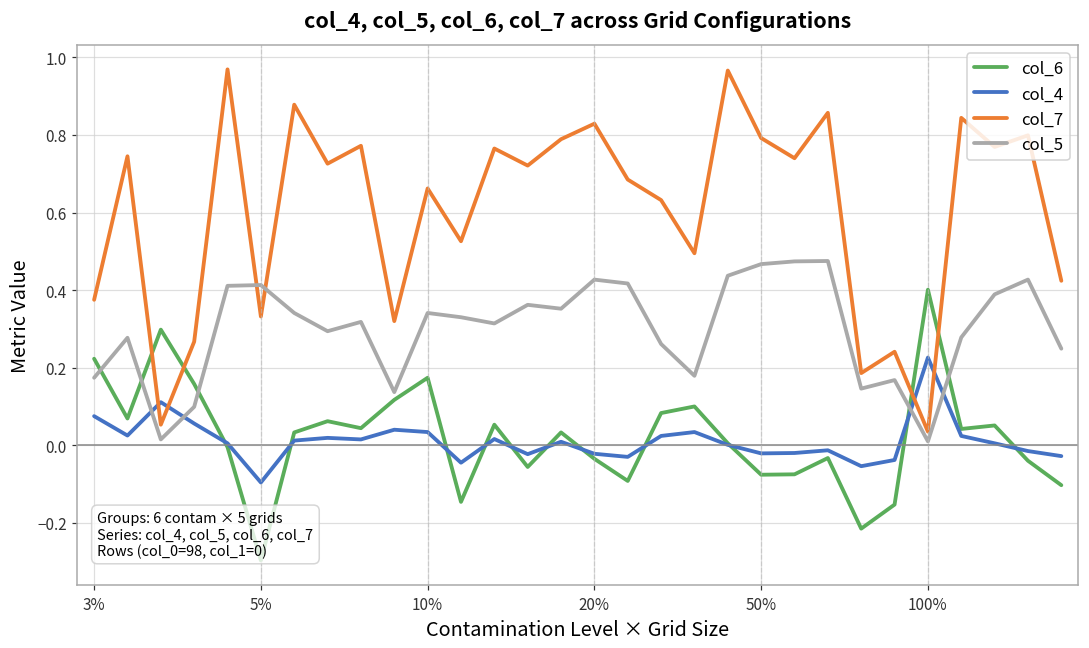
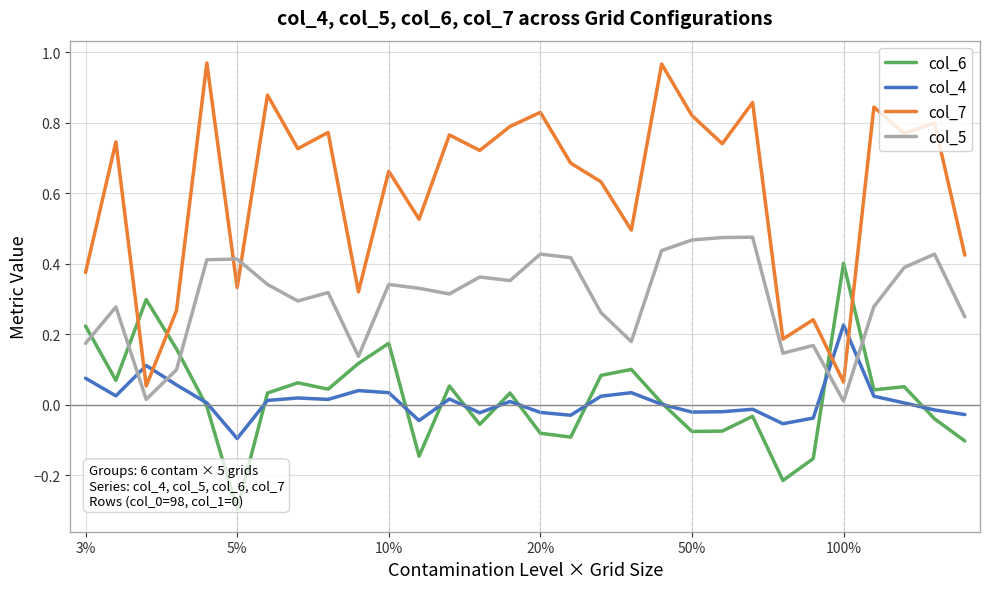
col_6, 20%: -0.04 -> -0.08
col_7, 50%: 0.79 -> 0.82
col_7, 100%: 0.04 -> 0.06
